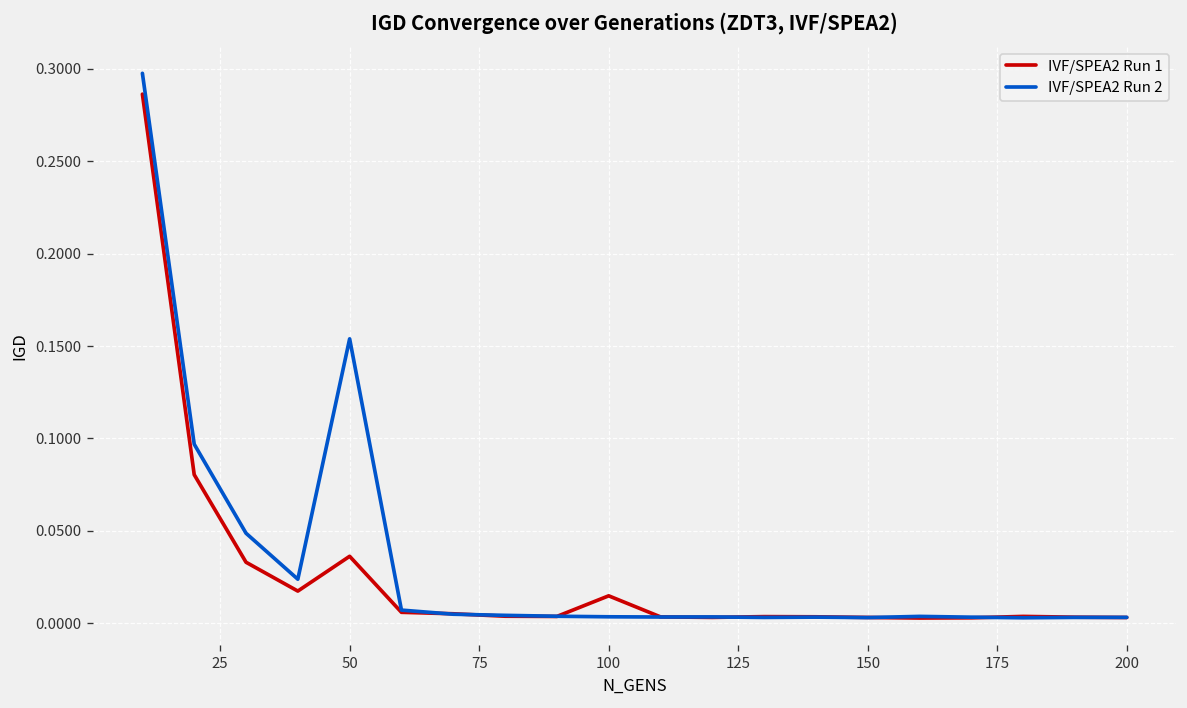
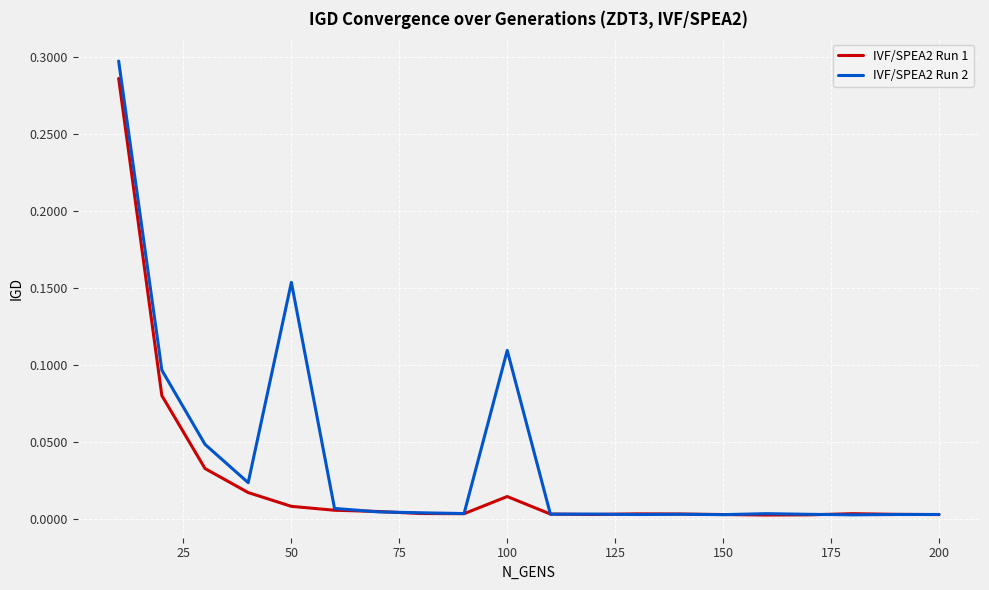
IVF/SPEA2 Run 1, 50: 0.036 -> 0.009
IVF/SPEA2 Run 2, 100: 0.004 -> 0.110
